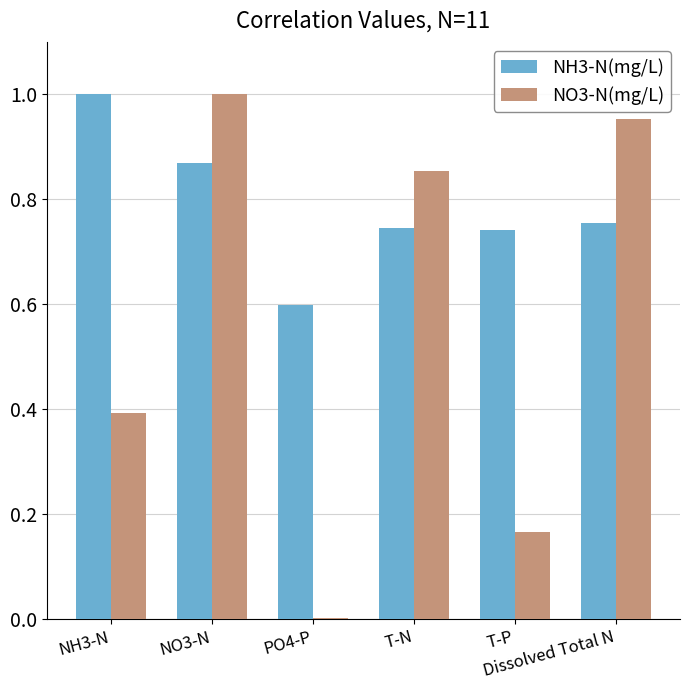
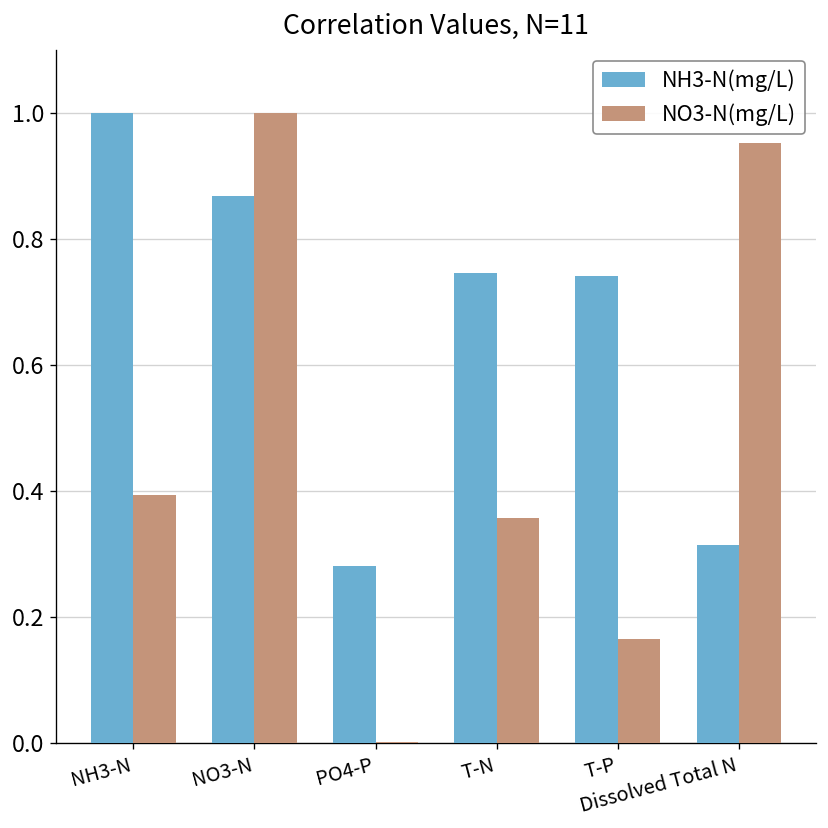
NH3-N(mg/L), PO4-P: 0.60 -> 0.28
NO3-N(mg/L), T-N: 0.85 -> 0.36
NH3-N(mg/L), Dissolved Total N: 0.75 -> 0.31
